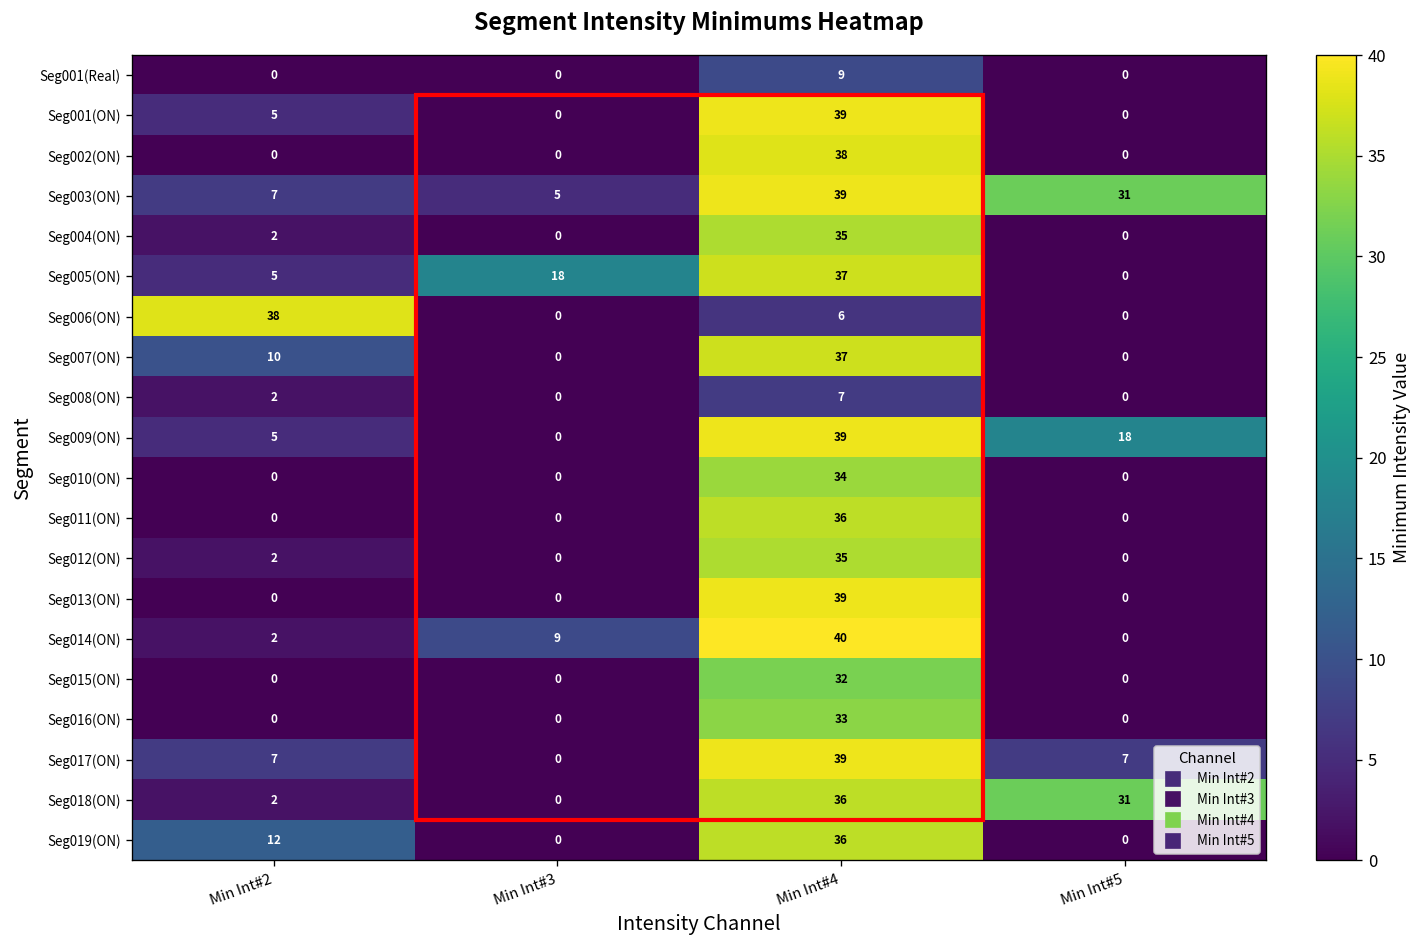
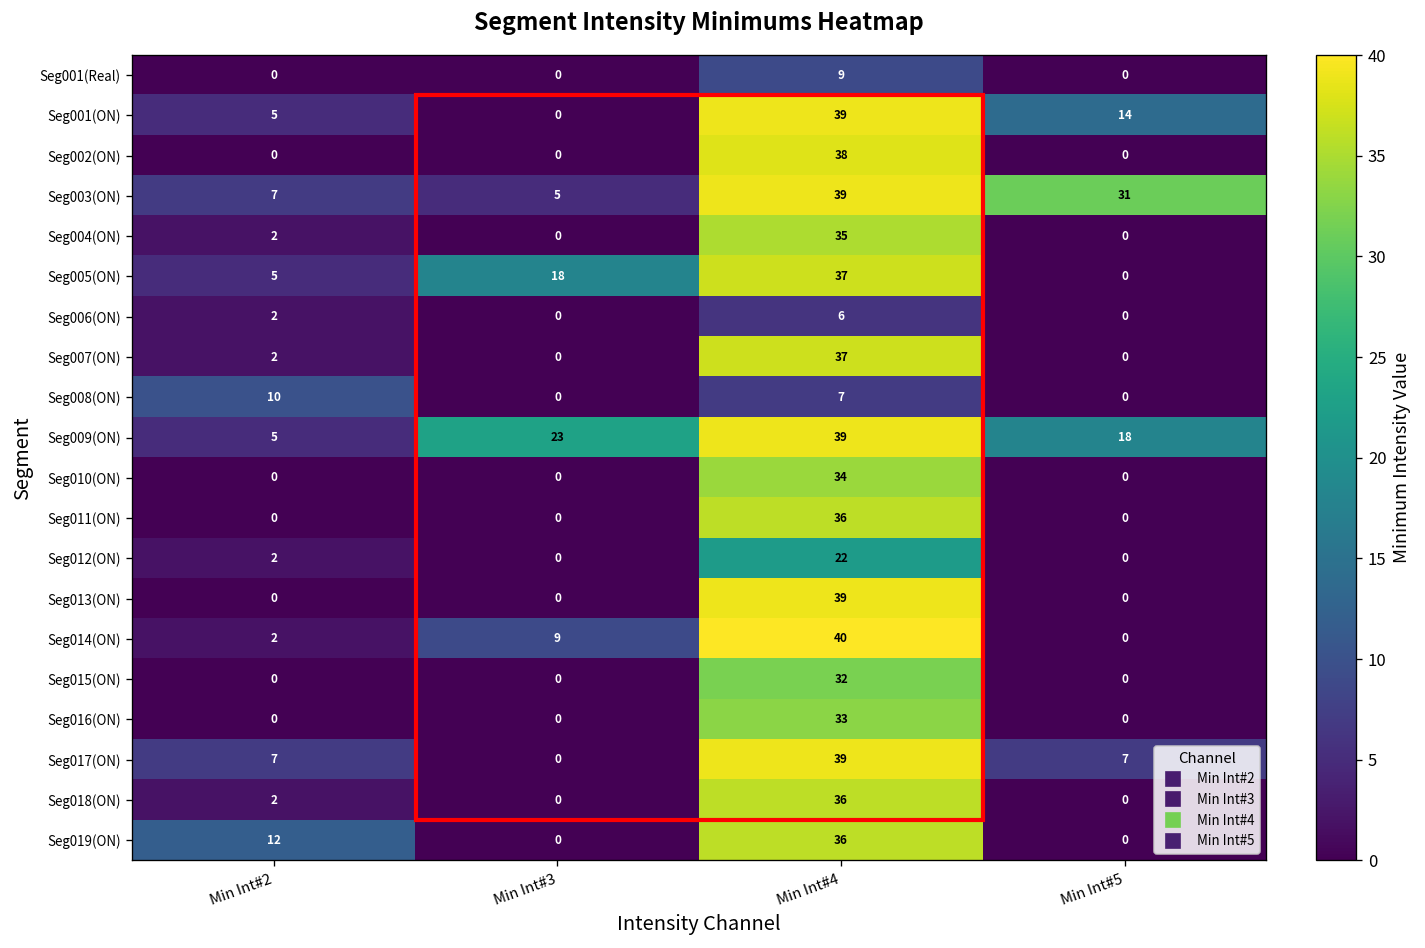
Seg001(ON), Min Int#5: 0 -> 14
Seg006(ON), Min Int#2: 38 -> 2
Seg007(ON), Min Int#2: 10 -> 2
Seg008(ON), Min Int#2: 2 -> 10
Seg009(ON), Min Int#3: 0 -> 23
Seg012(ON), Min Int#4: 35 -> 22
Seg018(ON), Min Int#5: 31 -> 0
